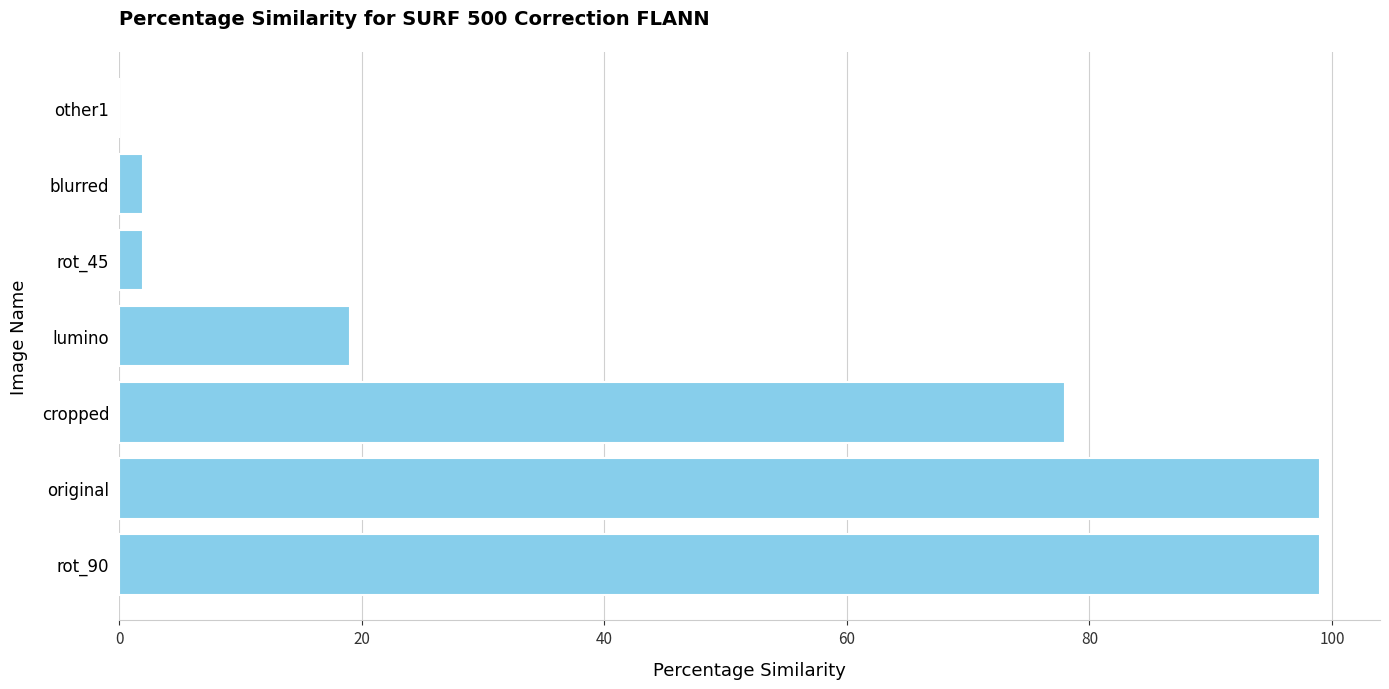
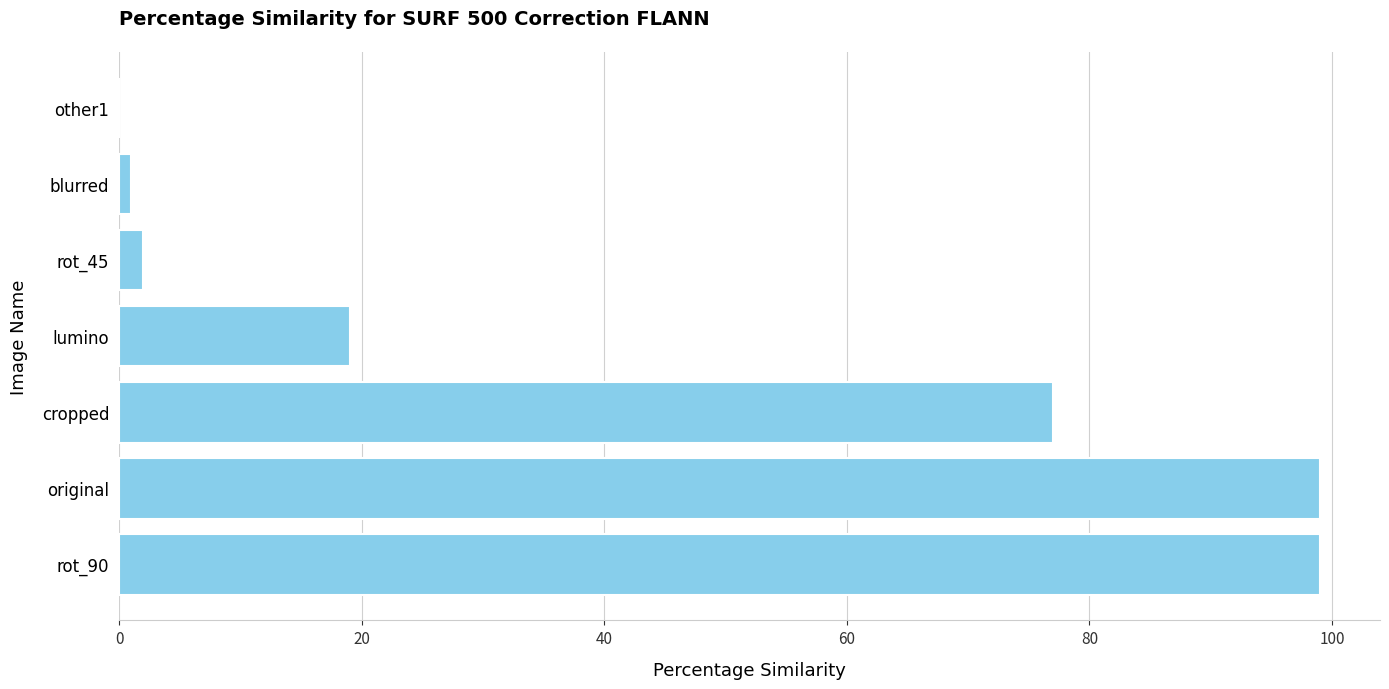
blurred: 2 -> 1
cropped: 78 -> 77
